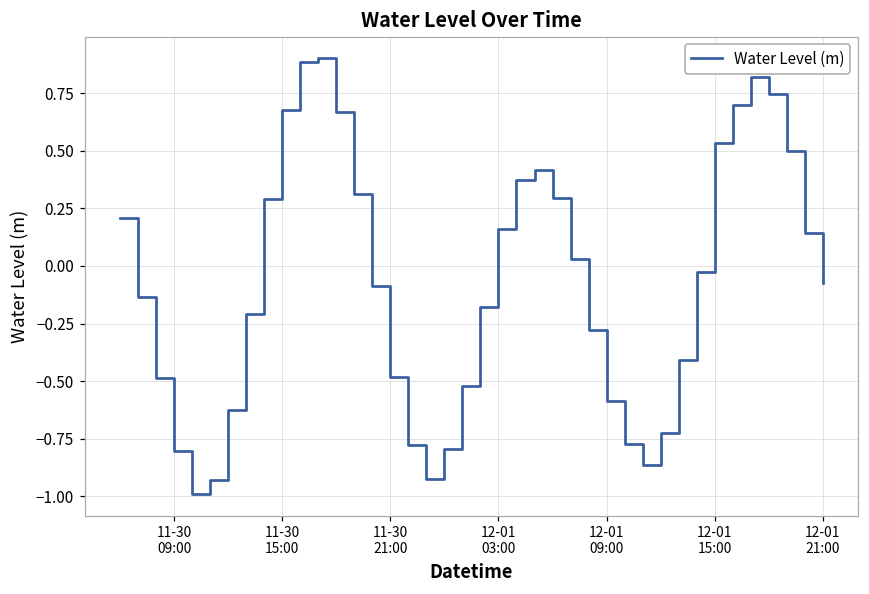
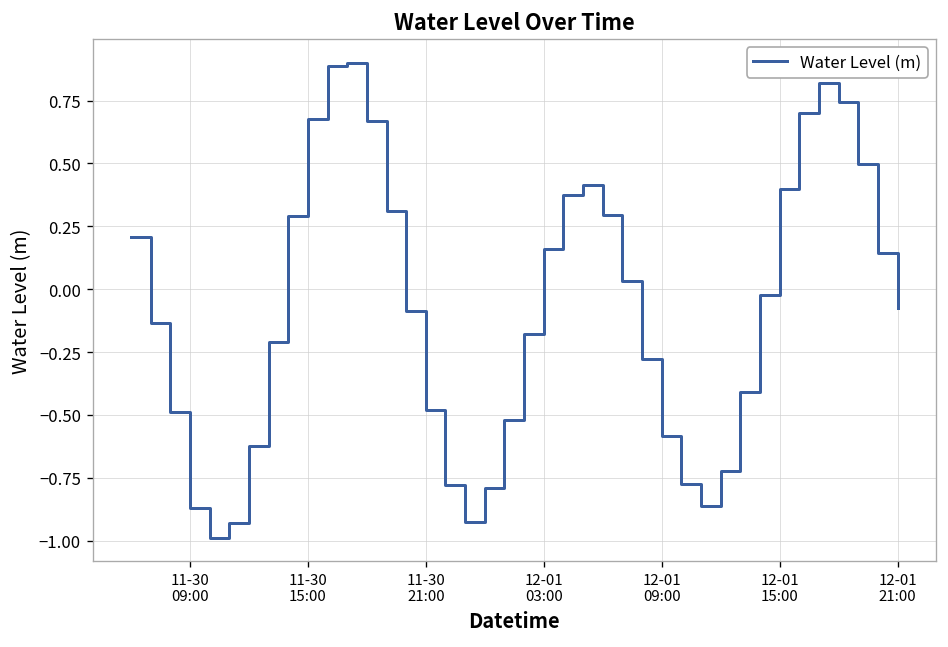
11-30 09:00: -0.80 -> -0.87
12-01 15:00: 0.53 -> 0.40
